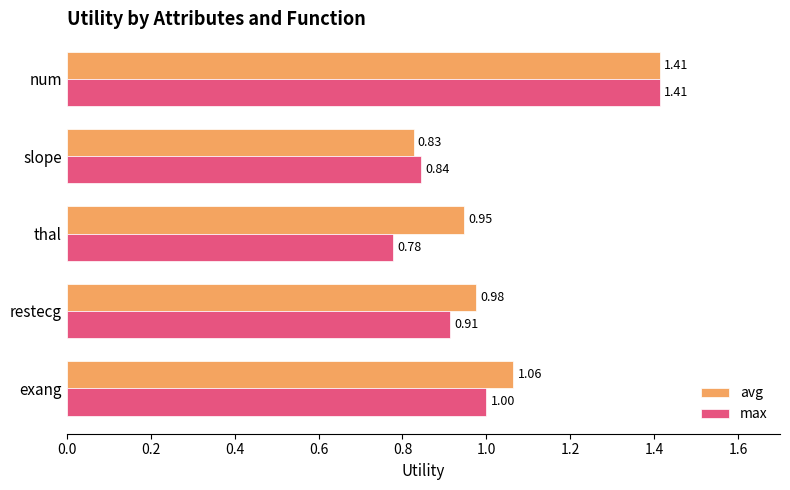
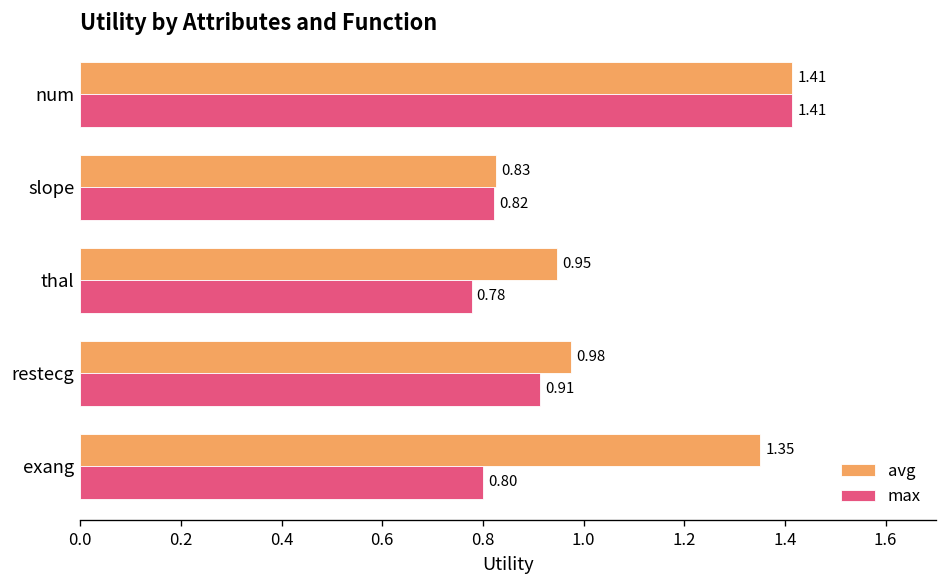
max, slope: 0.84 -> 0.82
avg, exang: 1.06 -> 1.35
max, exang: 1.00 -> 0.80
